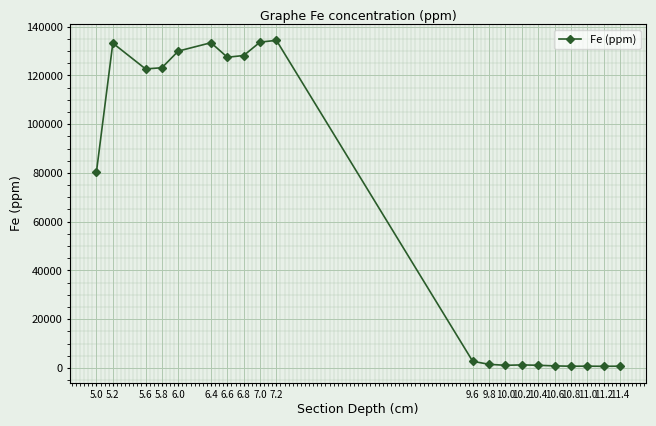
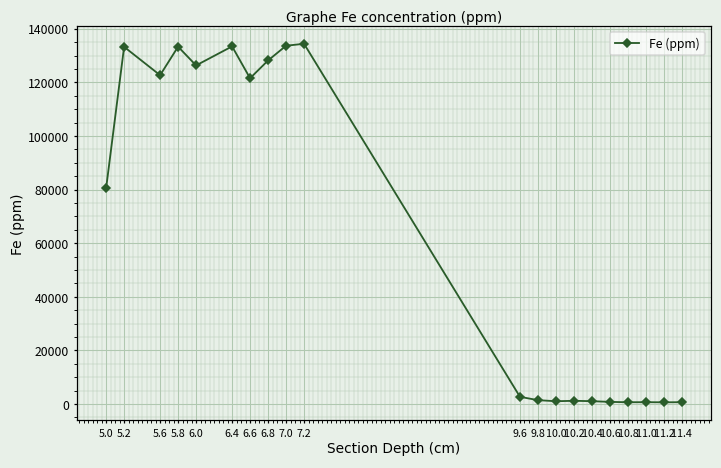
5.8: 123000 -> 133000
6.0: 130000 -> 126000
6.6: 127000 -> 122000
